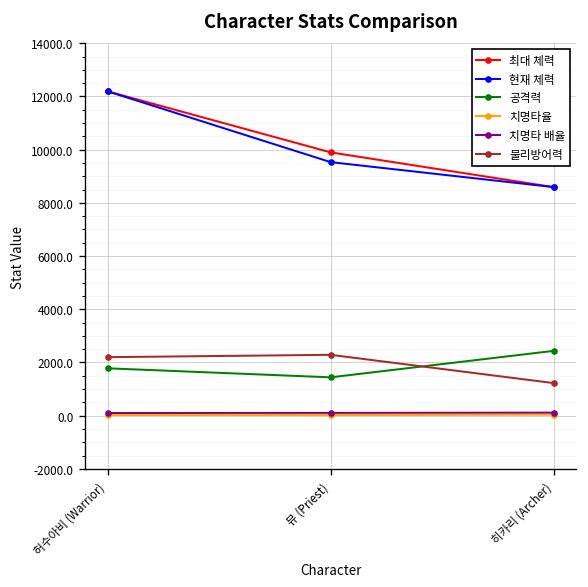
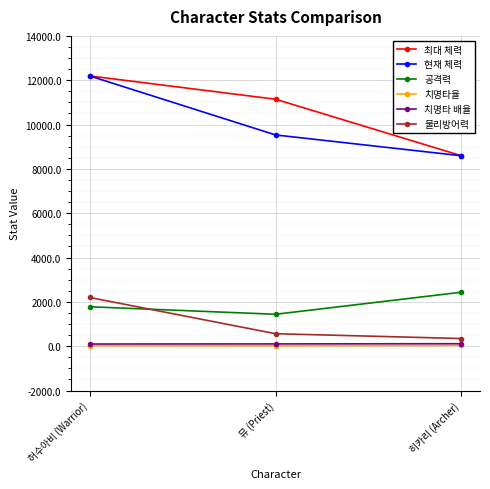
최대 체력, 뮤 (Priest): 9900 -> 11100
물리방어력, 뮤 (Priest): 2300 -> 600
물리방어력, 히카리 (Archer): 1200 -> 300
